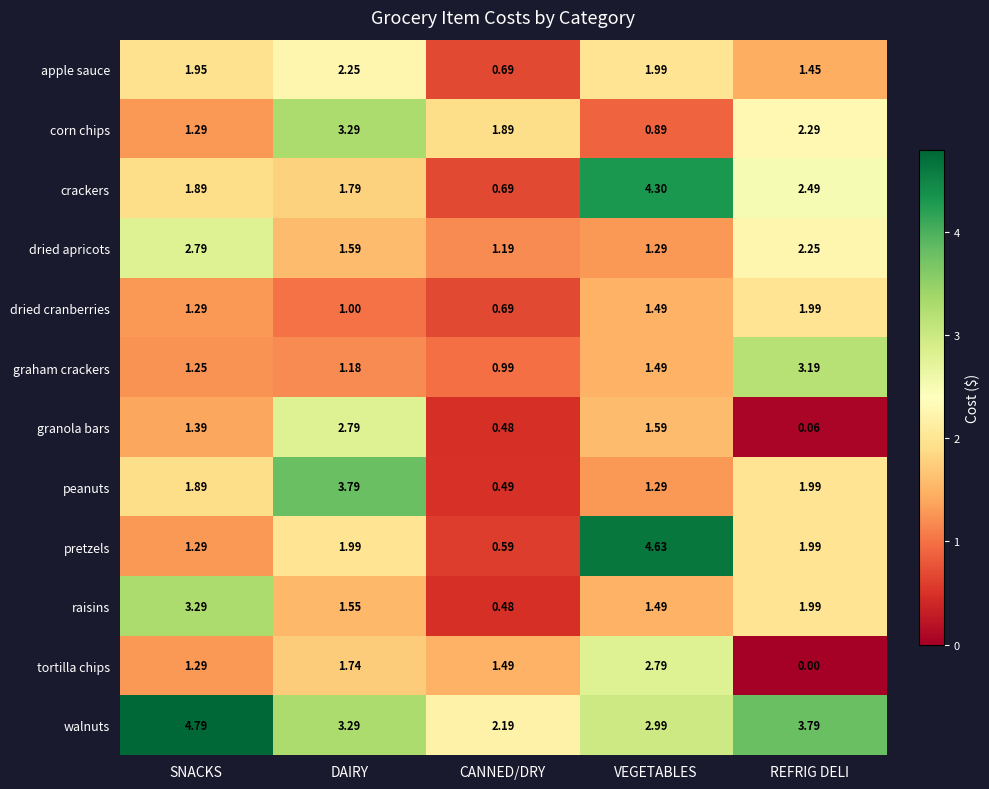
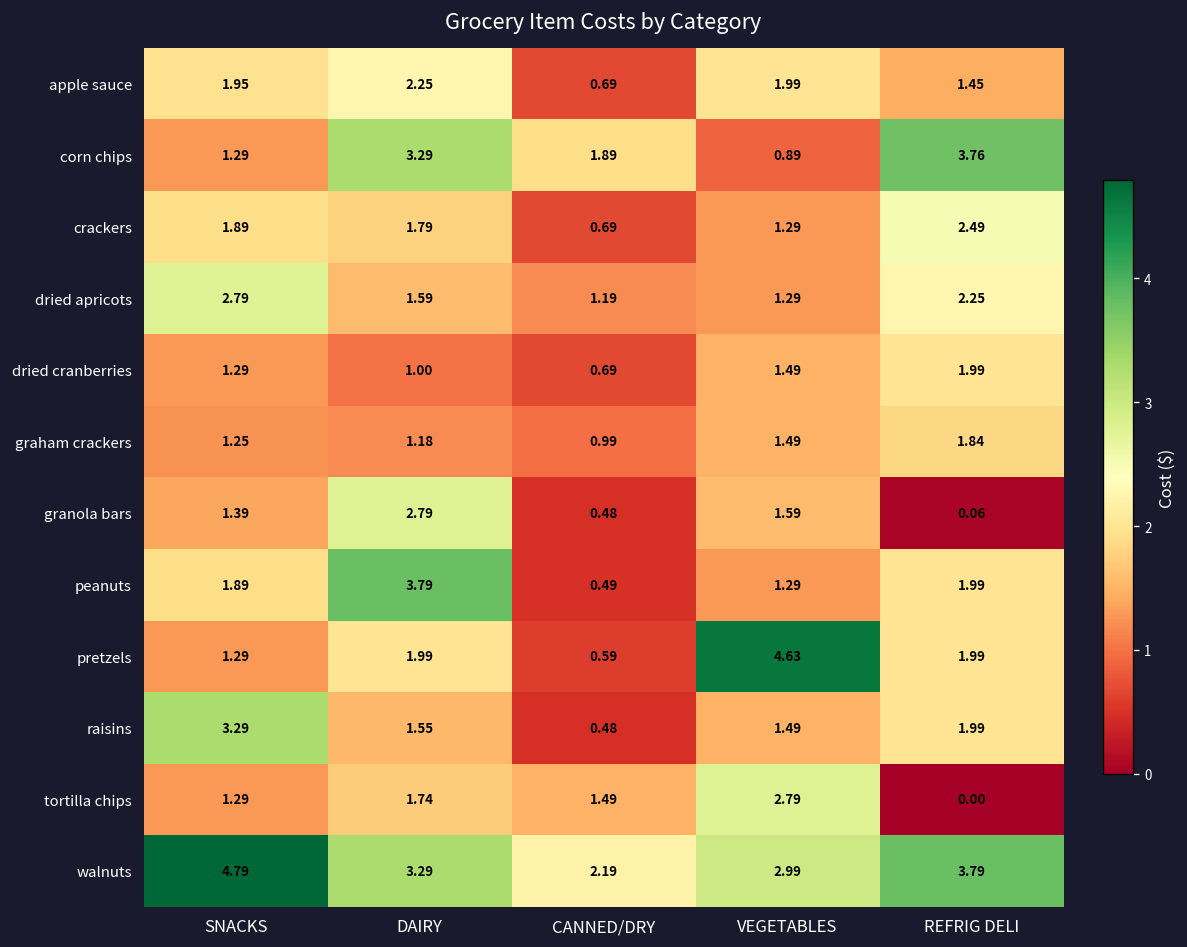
corn chips, REFRIG DELI: 2.29 -> 3.76
crackers, VEGETABLES: 4.30 -> 1.29
graham crackers, REFRIG DELI: 3.19 -> 1.84
